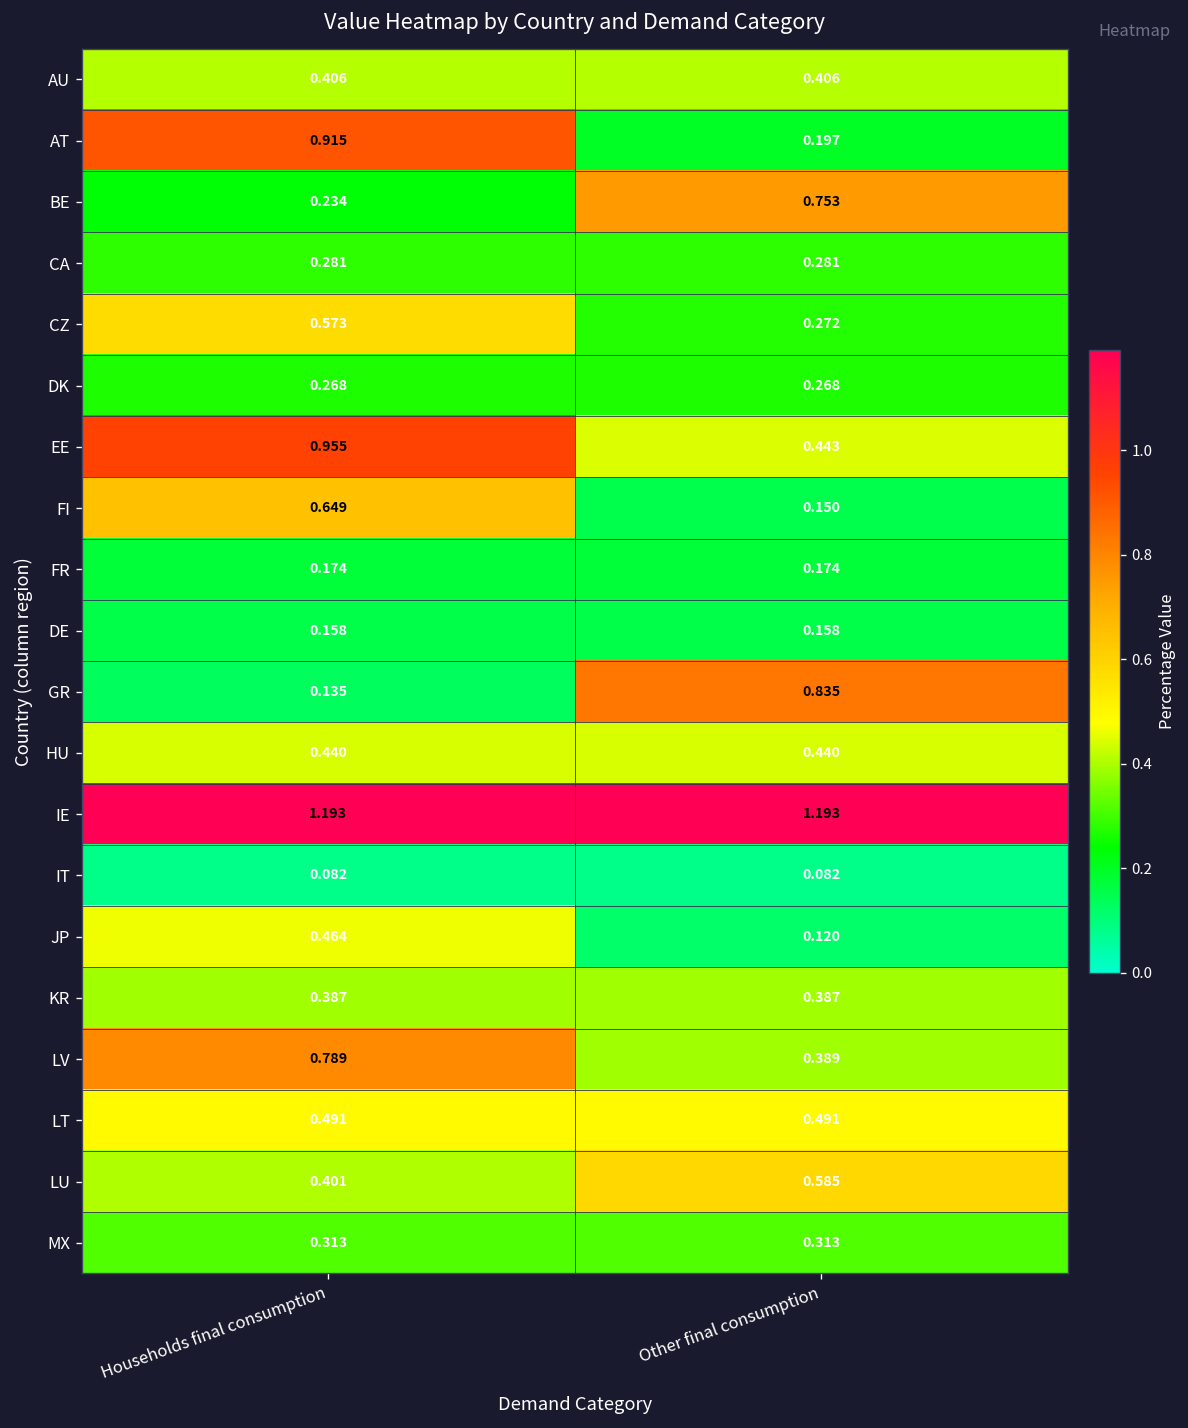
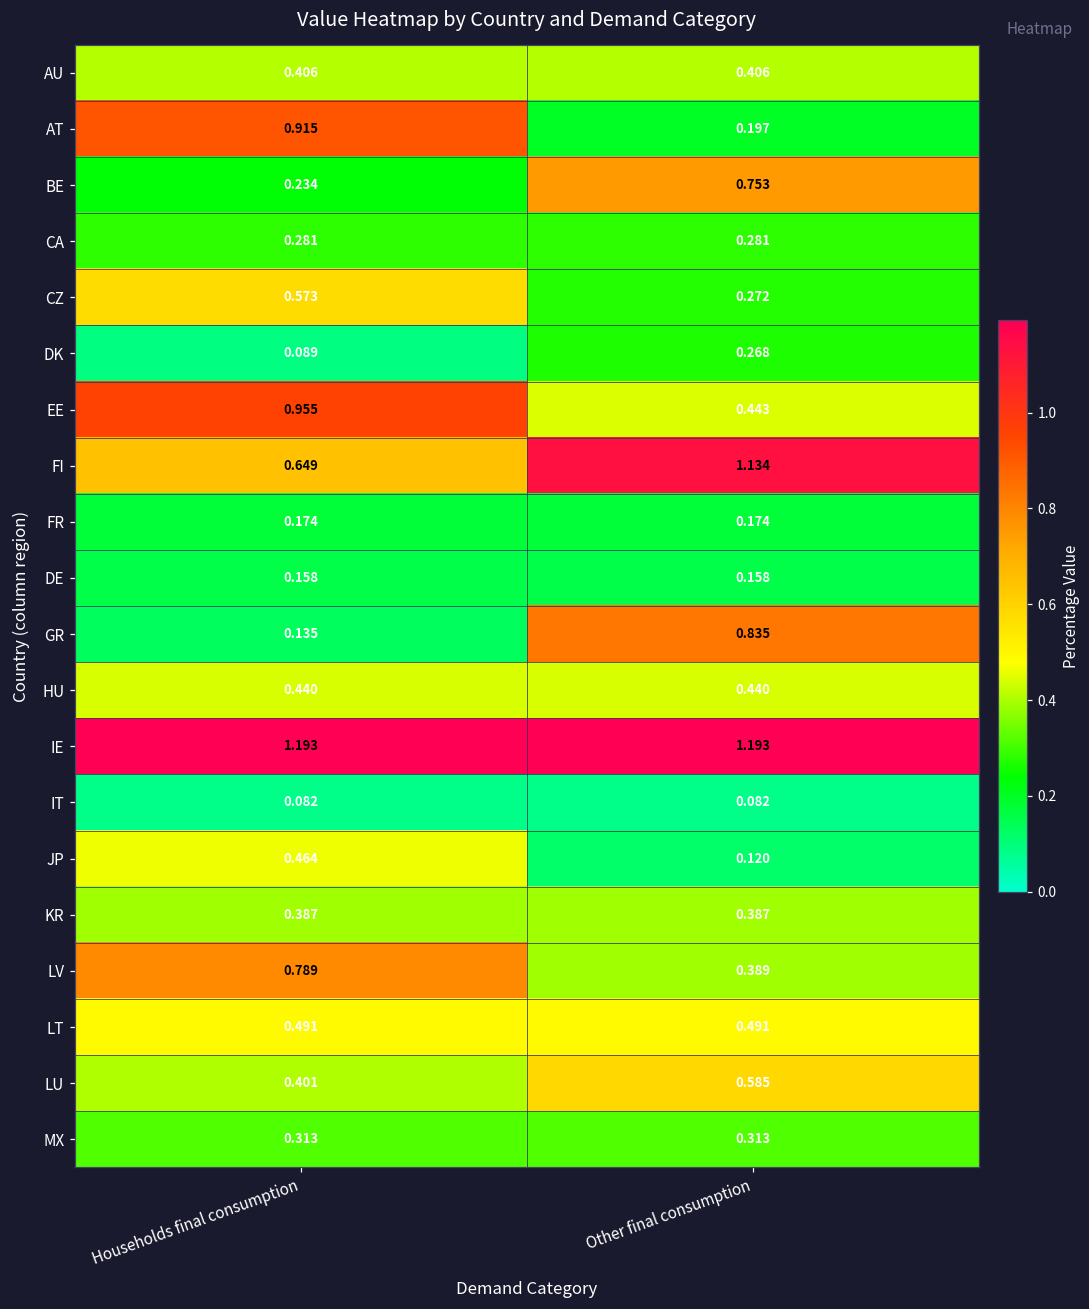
DK, Households final consumption: 0.268 -> 0.089
FI, Other final consumption: 0.150 -> 1.134
